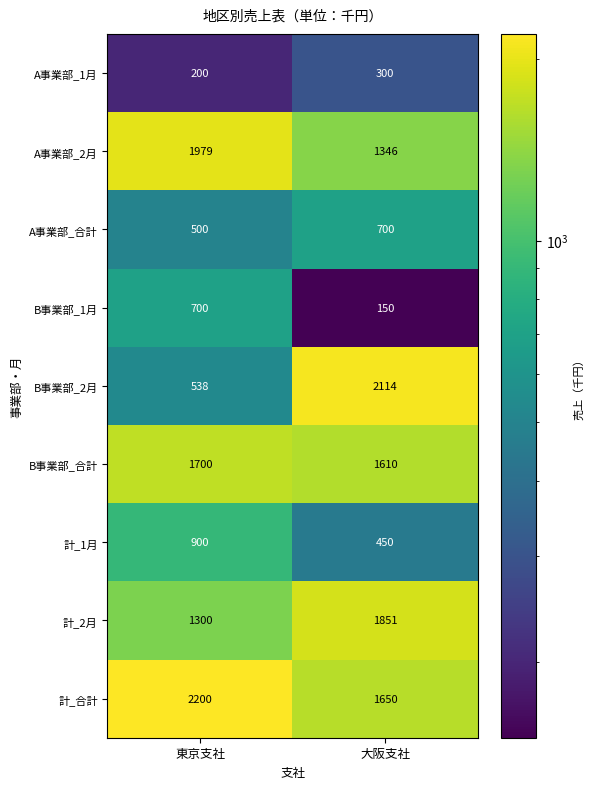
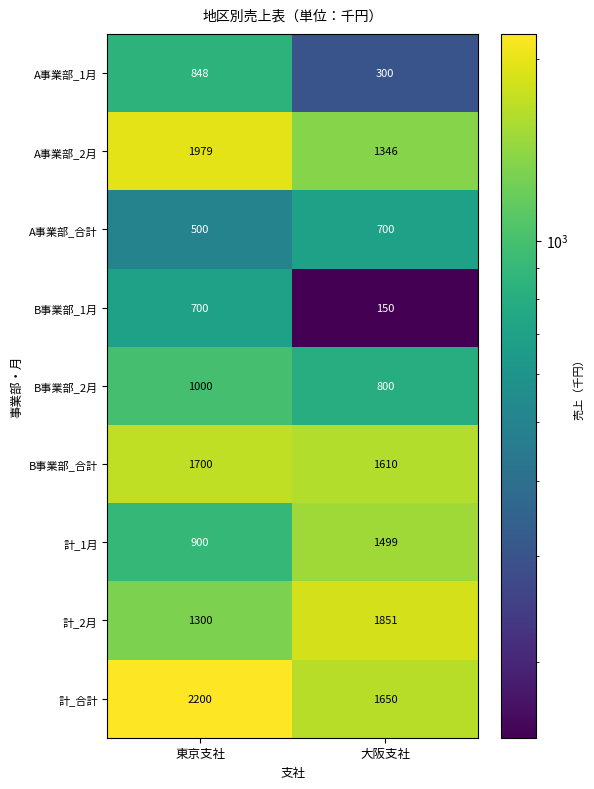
A事業部_1月, 東京支社: 200 -> 848
B事業部_2月, 東京支社: 538 -> 1000
B事業部_2月, 大阪支社: 2114 -> 800
計_1月, 大阪支社: 450 -> 1499
